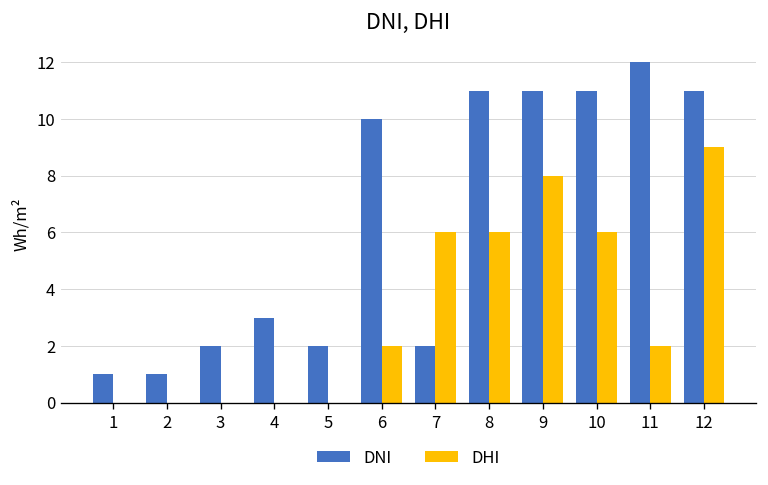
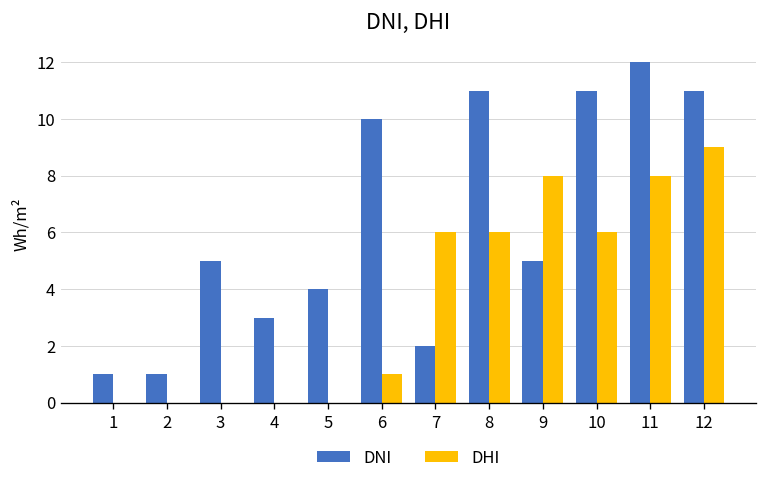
DNI, 3: 2 -> 5
DNI, 5: 2 -> 4
DHI, 6: 2 -> 1
DNI, 9: 11 -> 5
DHI, 11: 2 -> 8
